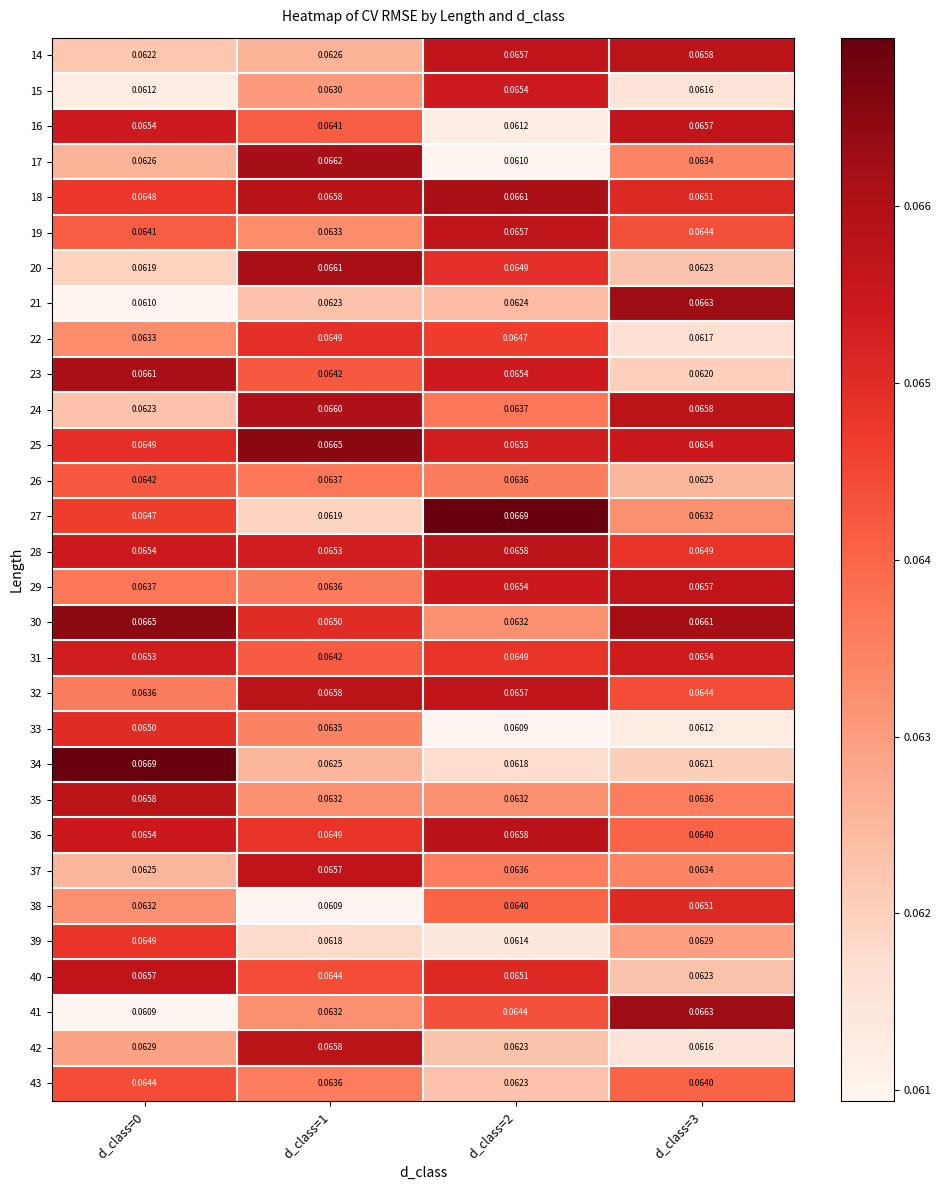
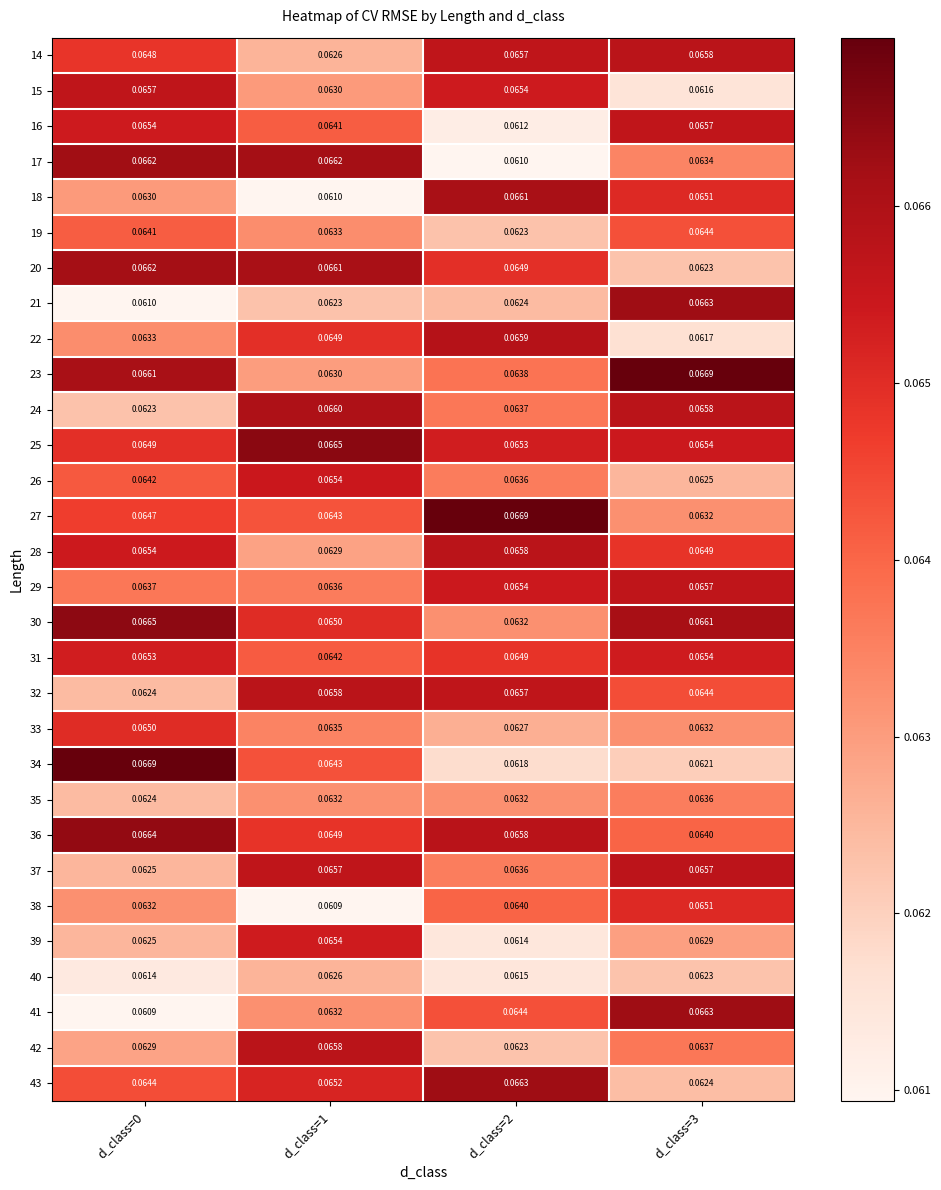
14, d_class=0: 0.0622 -> 0.0648
15, d_class=0: 0.0612 -> 0.0657
17, d_class=0: 0.0626 -> 0.0662
18, d_class=0: 0.0648 -> 0.0630
18, d_class=1: 0.0658 -> 0.0610
19, d_class=2: 0.0657 -> 0.0623
20, d_class=0: 0.0619 -> 0.0662
22, d_class=2: 0.0647 -> 0.0659
23, d_class=1: 0.0642 -> 0.0630
23, d_class=2: 0.0654 -> 0.0638
23, d_class=3: 0.0620 -> 0.0669
26, d_class=1: 0.0637 -> 0.0654
27, d_class=1: 0.0619 -> 0.0643
28, d_class=1: 0.0653 -> 0.0629
32, d_class=0: 0.0636 -> 0.0624
33, d_class=2: 0.0609 -> 0.0627
33, d_class=3: 0.0612 -> 0.0632
34, d_class=1: 0.0625 -> 0.0643
35, d_class=0: 0.0658 -> 0.0624
36, d_class=0: 0.0654 -> 0.0664
37, d_class=3: 0.0634 -> 0.0657
39, d_class=0: 0.0649 -> 0.0625
39, d_class=1: 0.0618 -> 0.0654
40, d_class=0: 0.0657 -> 0.0614
40, d_class=1: 0.0644 -> 0.0626
40, d_class=2: 0.0651 -> 0.0615
42, d_class=3: 0.0616 -> 0.0637
43, d_class=1: 0.0636 -> 0.0652
43, d_class=2: 0.0623 -> 0.0663
43, d_class=3: 0.0640 -> 0.0624
